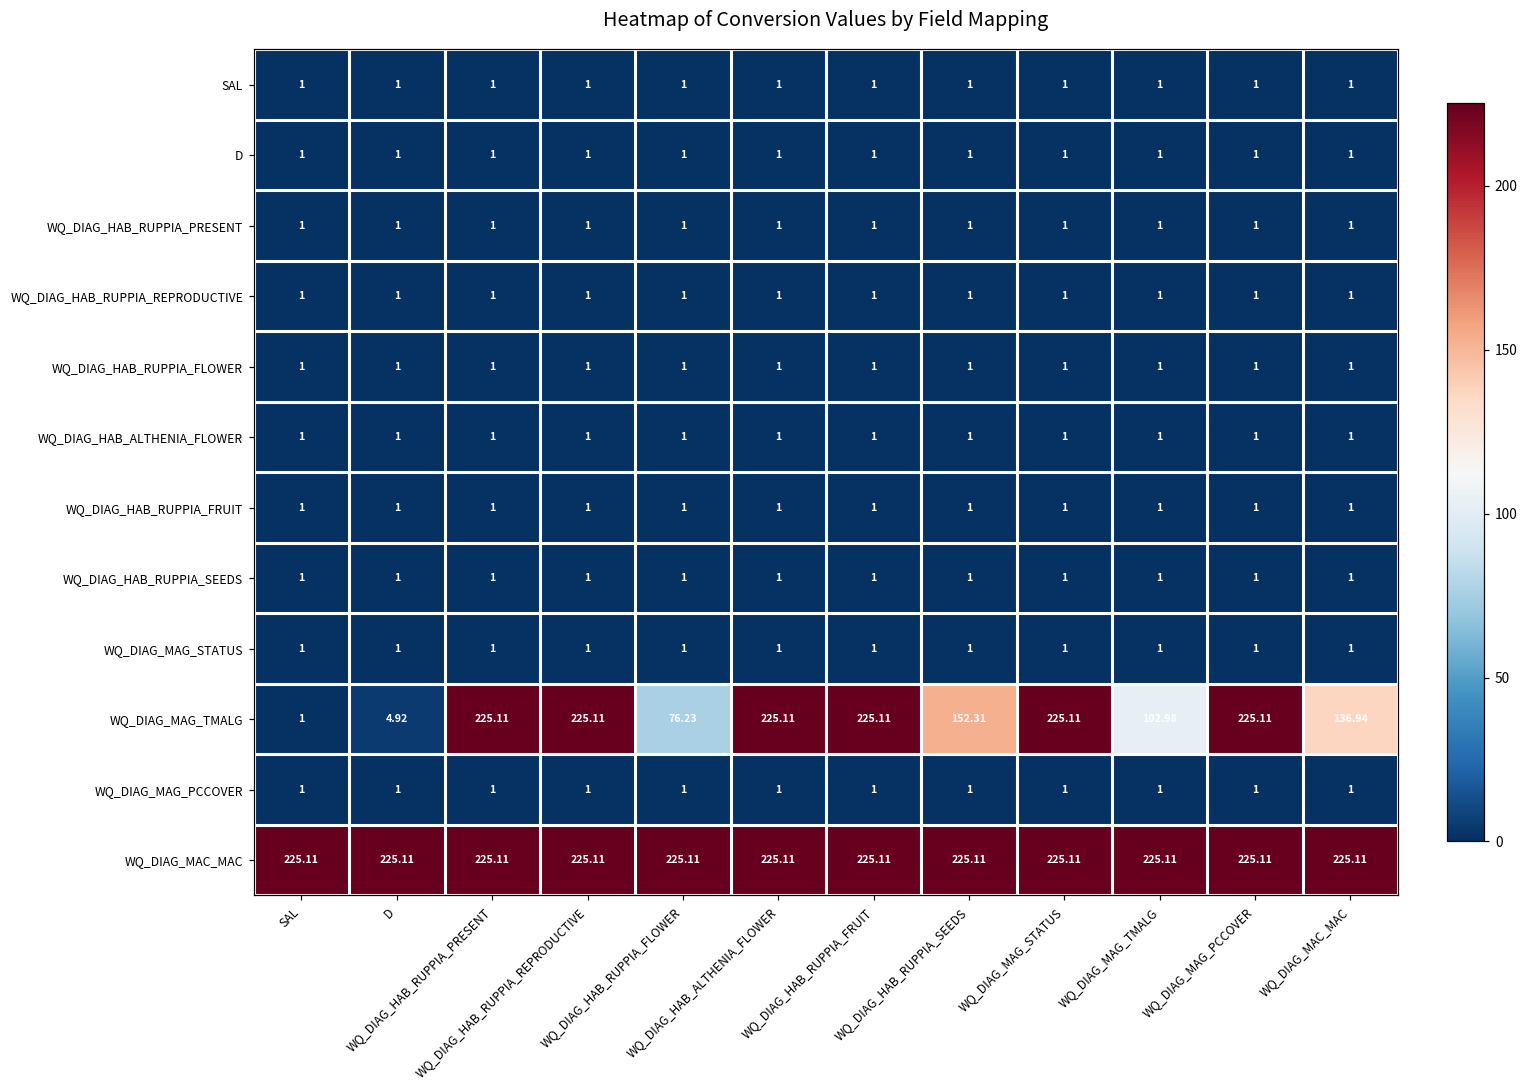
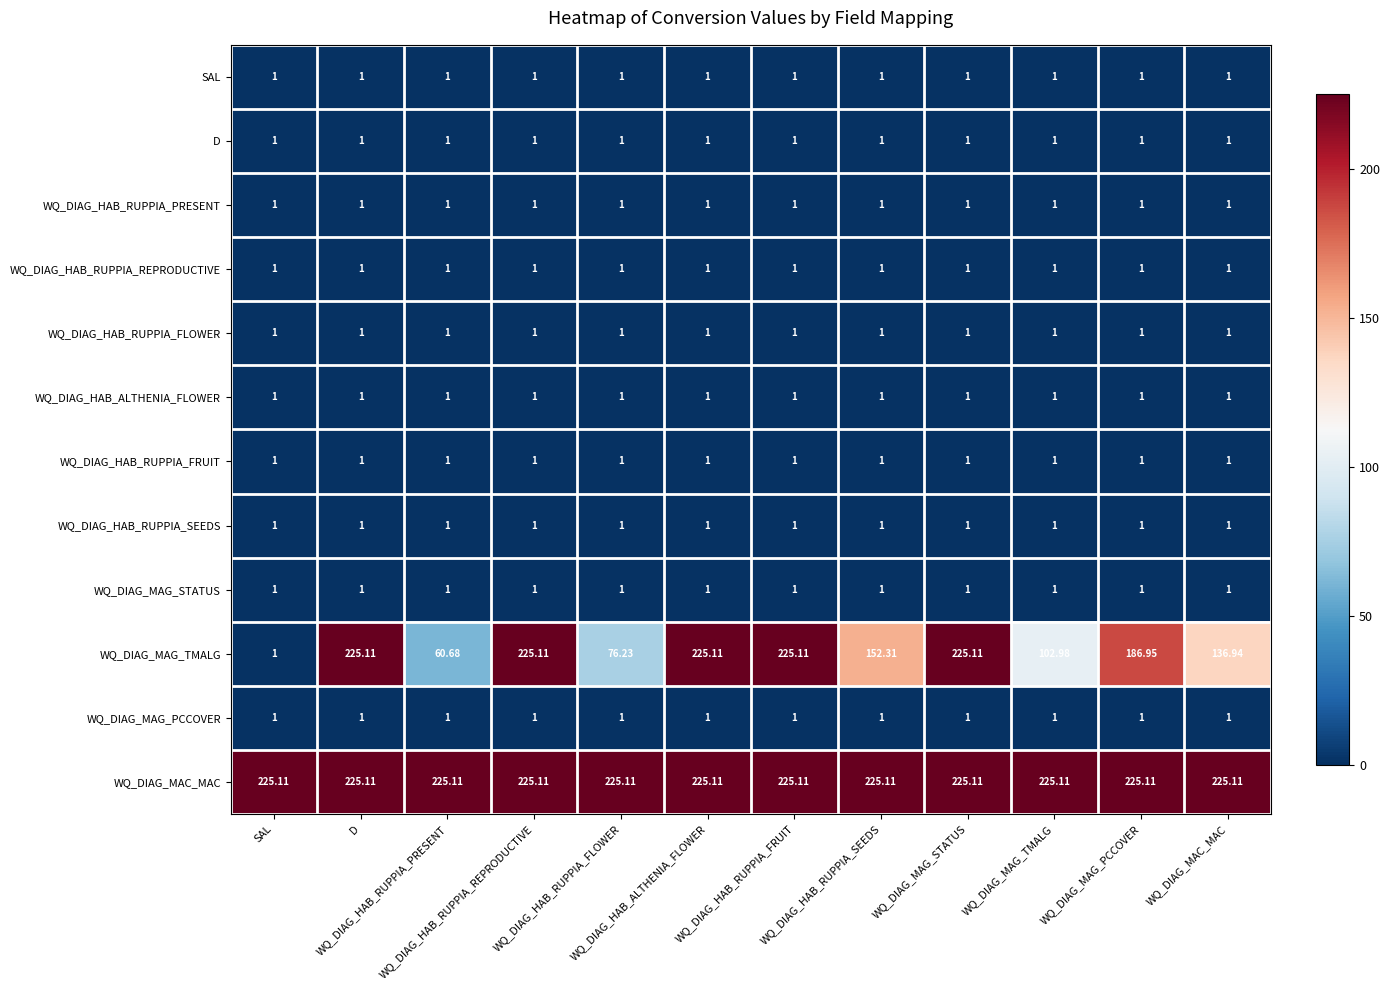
WQ_DIAG_MAG_TMALG, D: 4.92 -> 225.11
WQ_DIAG_MAG_TMALG, WQ_DIAG_HAB_RUPPIA_PRESENT: 225.11 -> 60.68
WQ_DIAG_MAG_TMALG, WQ_DIAG_MAG_PCCOVER: 225.11 -> 186.95
